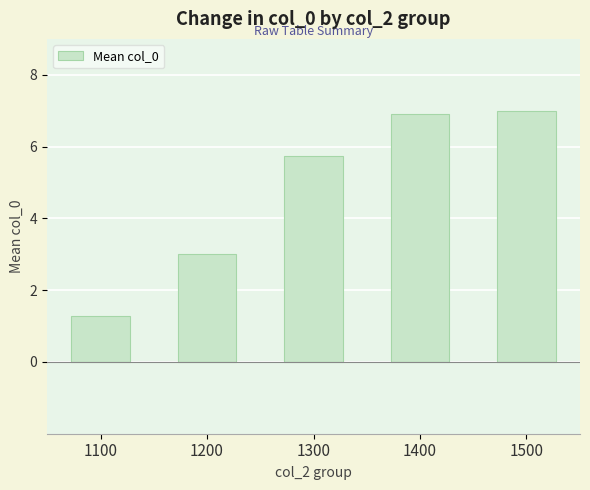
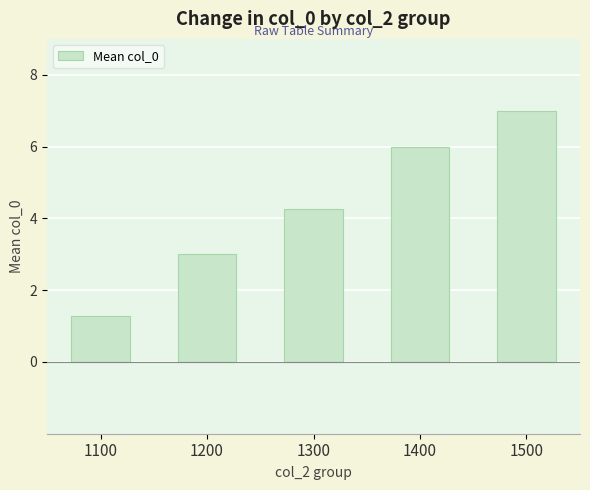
1300: 5.8 -> 4.3
1400: 6.9 -> 6.0
